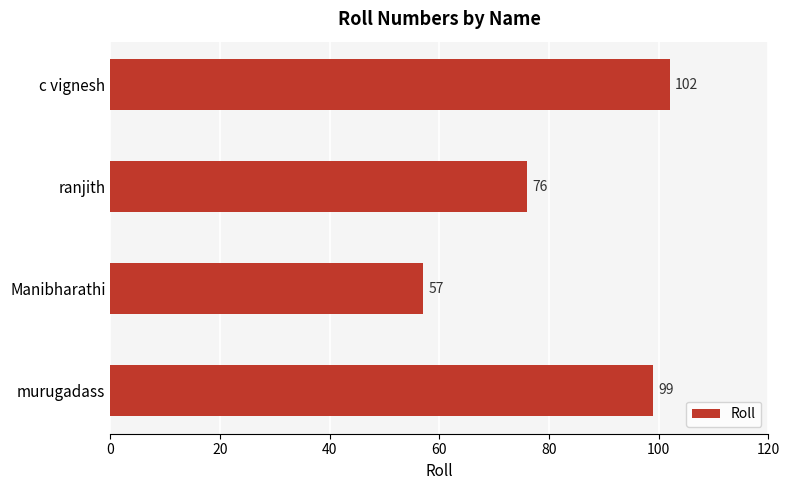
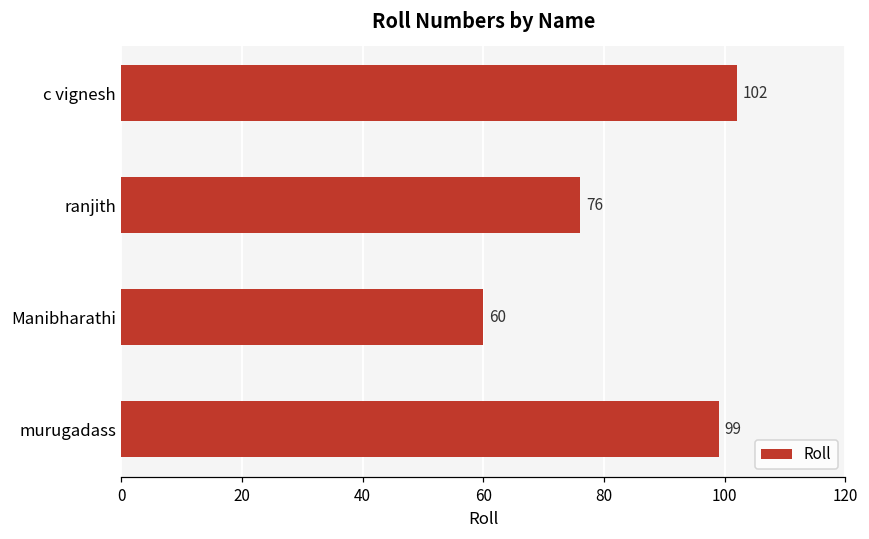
Manibharathi: 57 -> 60
